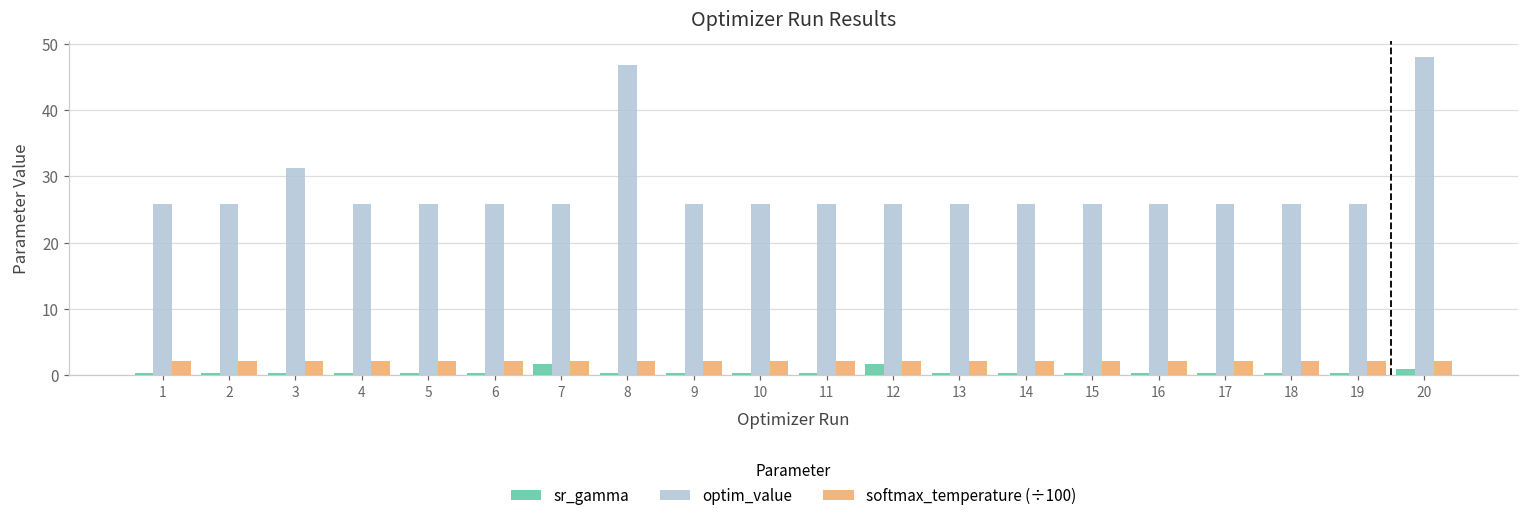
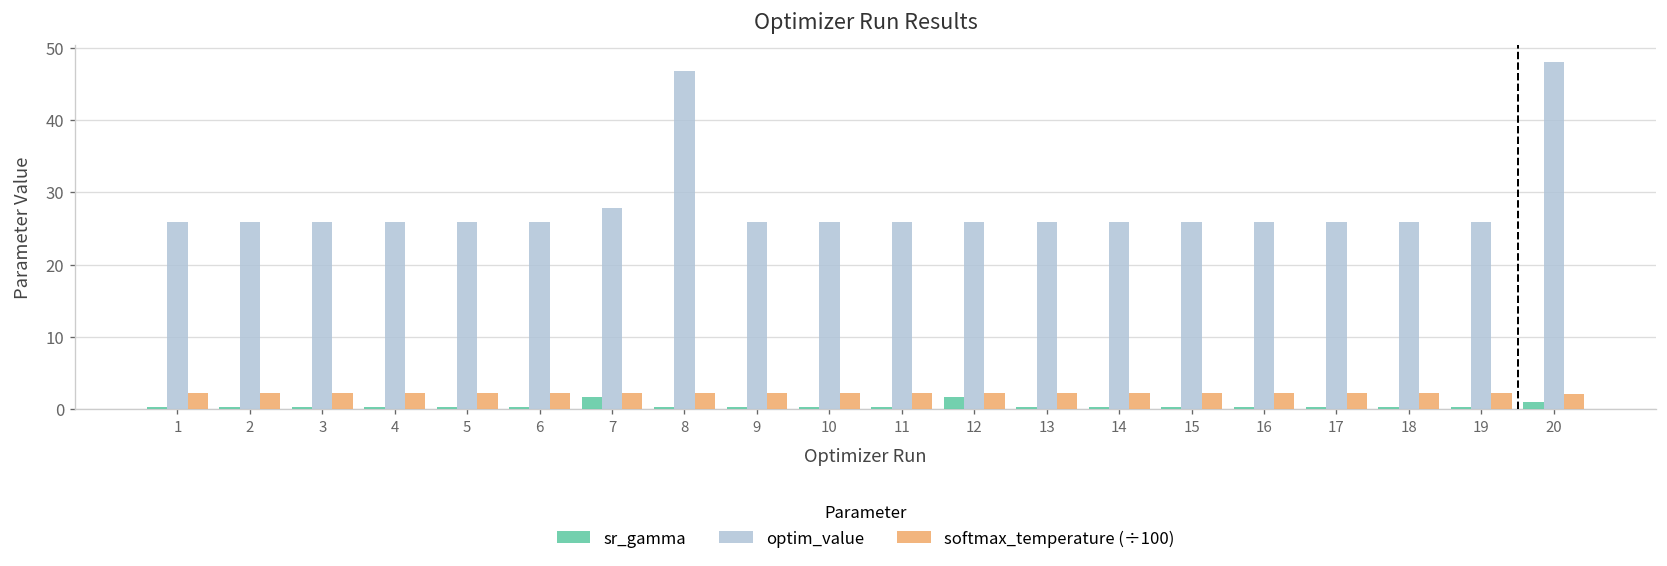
optim_value, 3: 31 -> 26
optim_value, 7: 26 -> 28
